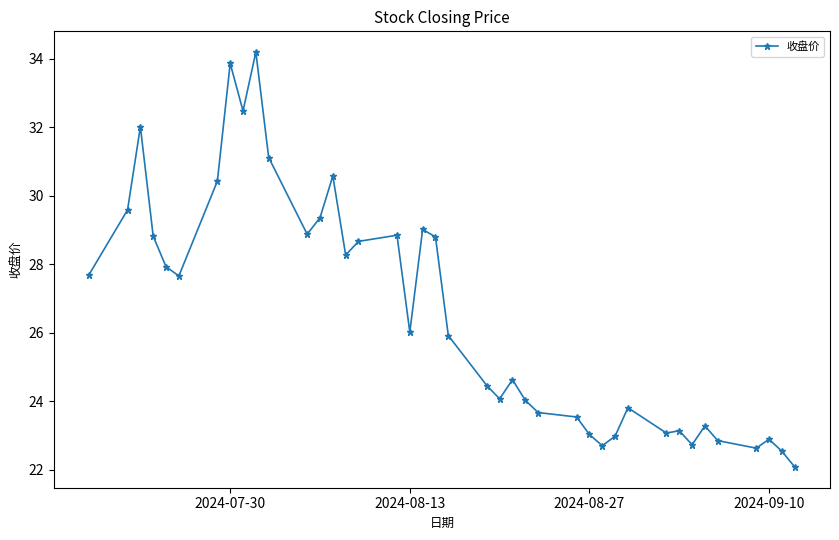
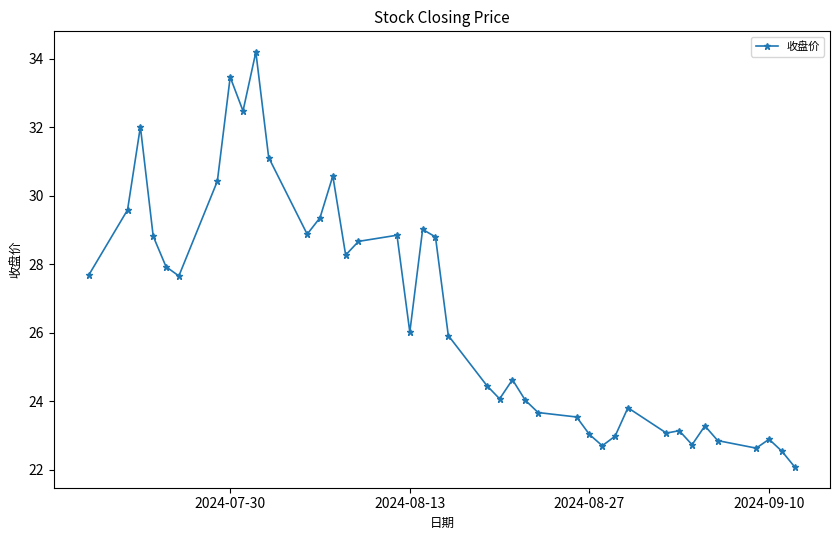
2024-07-30: 33.9 -> 33.5
